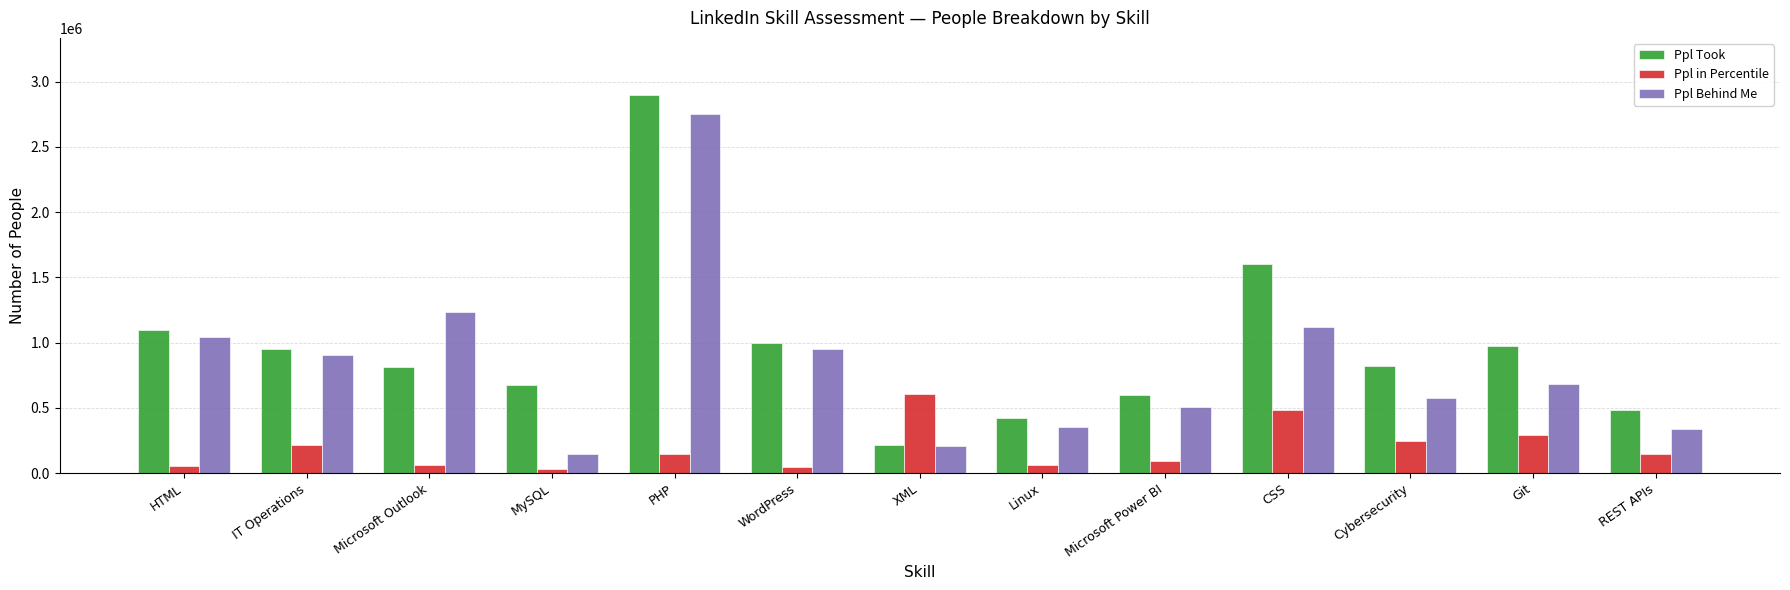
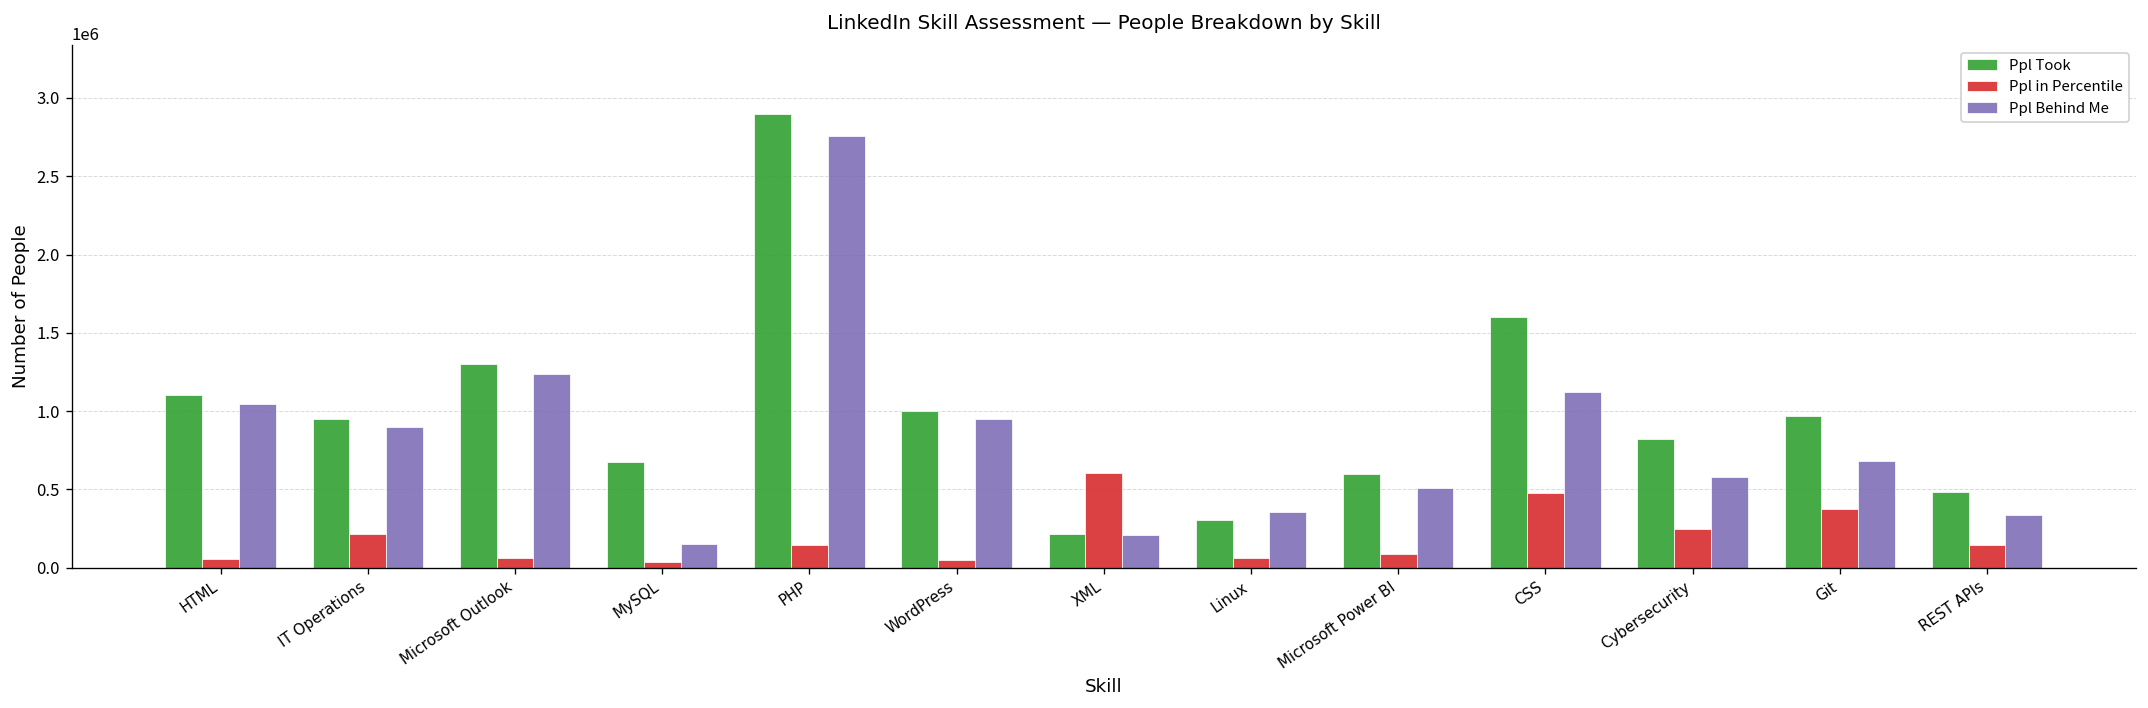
Ppl Took, Microsoft Outlook: 810000 -> 1300000
Ppl Took, Linux: 420000 -> 300000
Ppl in Percentile, Git: 290000 -> 380000
